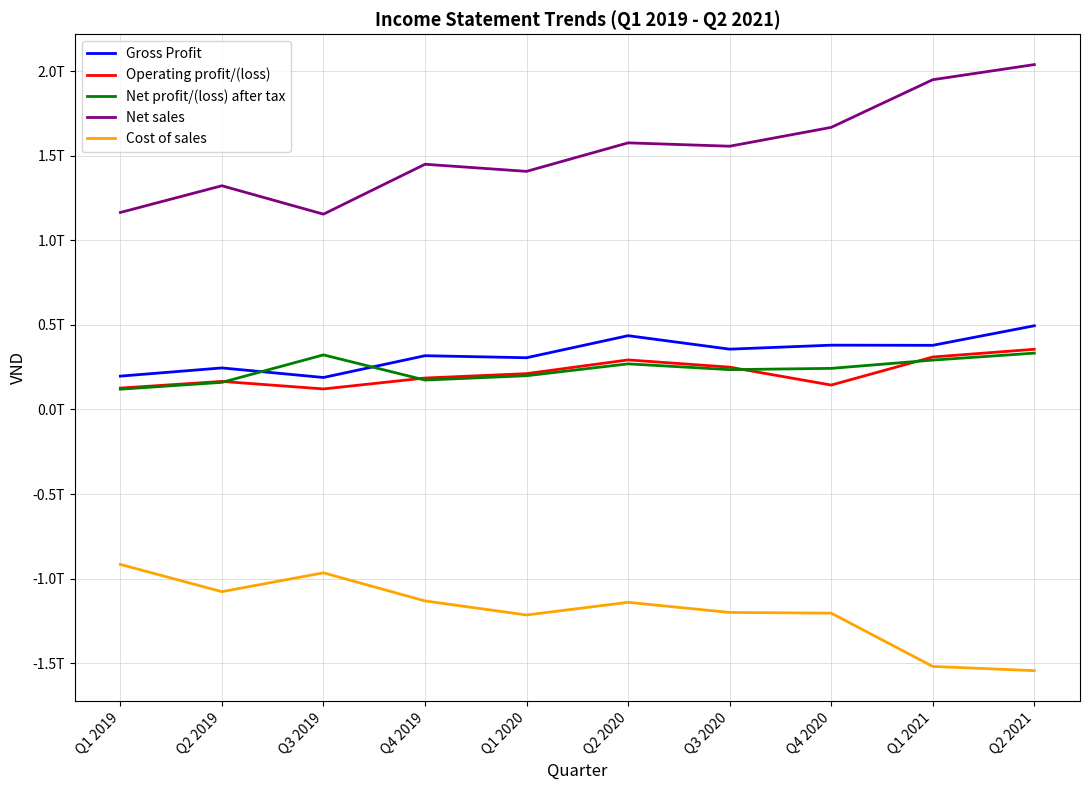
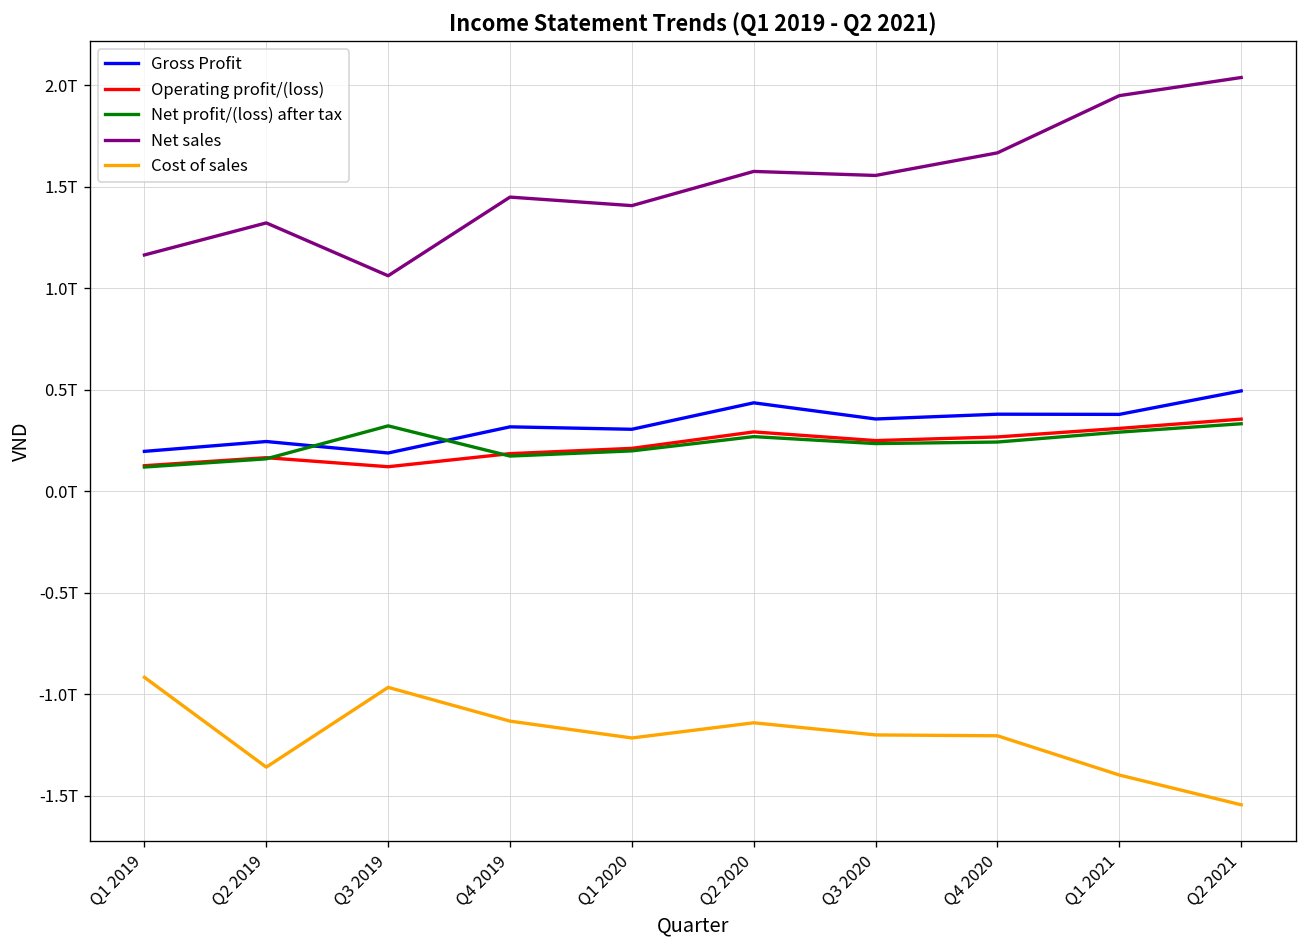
Cost of sales, Q2 2019: -1.08T -> -1.36T
Net sales, Q3 2019: 1.15T -> 1.06T
Operating profit/(loss), Q4 2020: 0.14T -> 0.27T
Cost of sales, Q1 2021: -1.52T -> -1.40T
